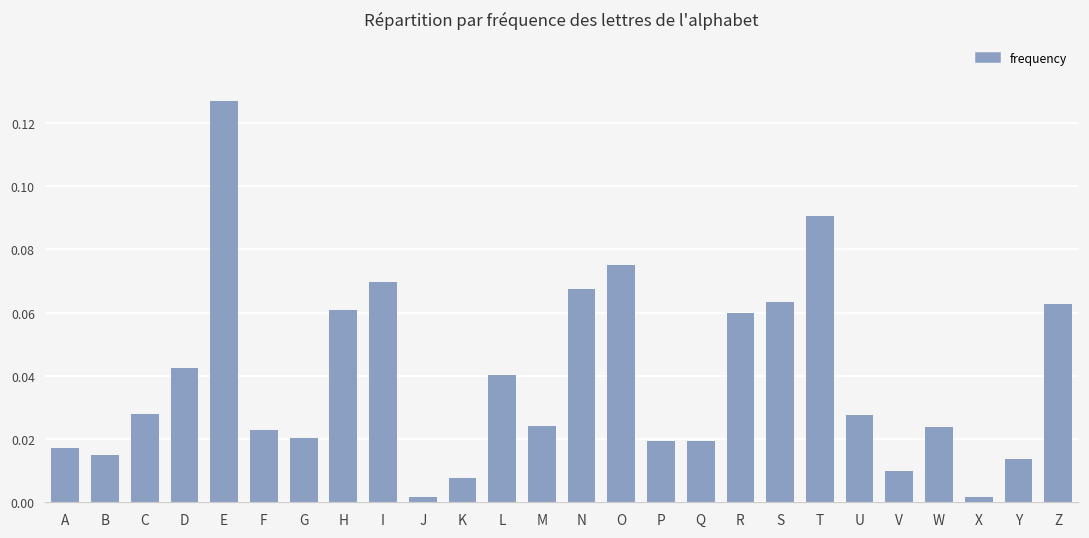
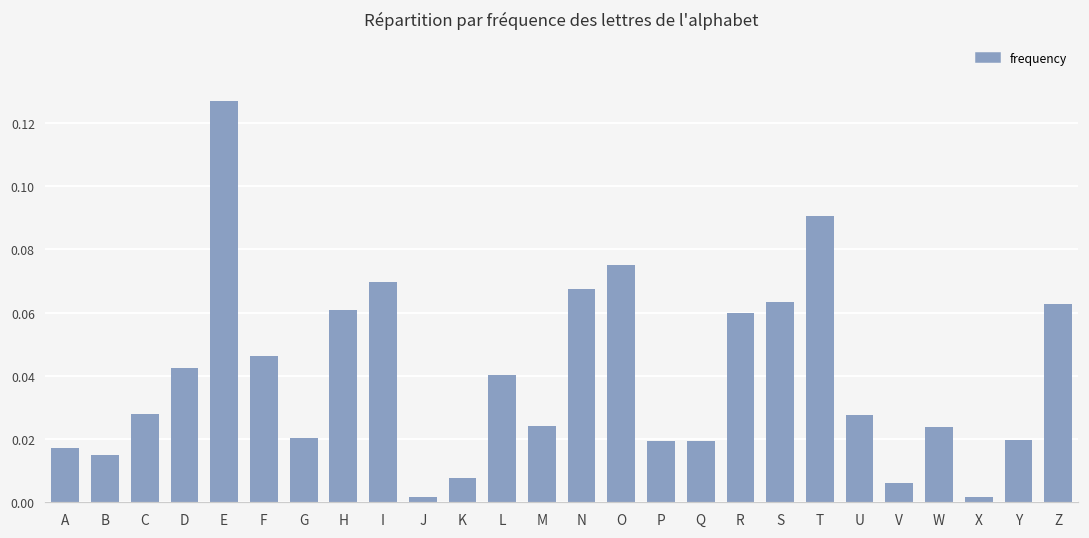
F: 0.023 -> 0.046
V: 0.010 -> 0.006
Y: 0.014 -> 0.020
